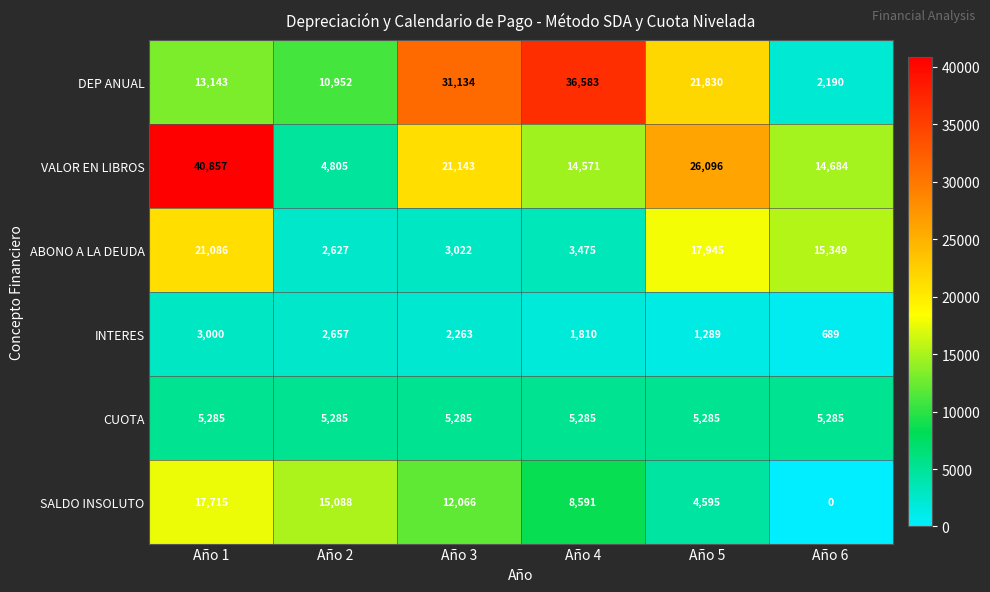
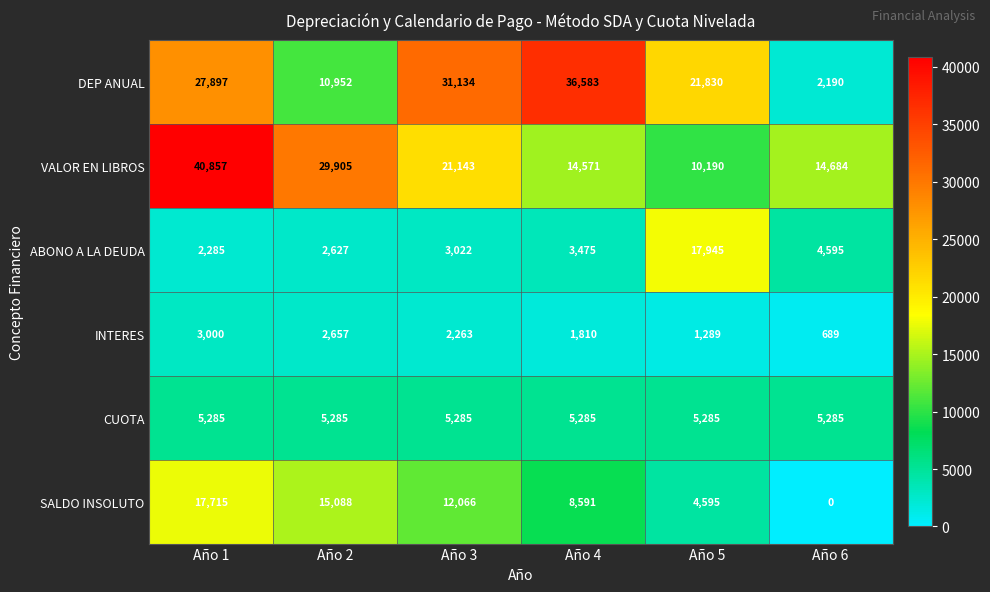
DEP ANUAL, Año 1: 13,143 -> 27,897
VALOR EN LIBROS, Año 2: 4,805 -> 29,905
VALOR EN LIBROS, Año 5: 26,096 -> 10,190
ABONO A LA DEUDA, Año 1: 21,086 -> 2,285
ABONO A LA DEUDA, Año 6: 15,349 -> 4,595
